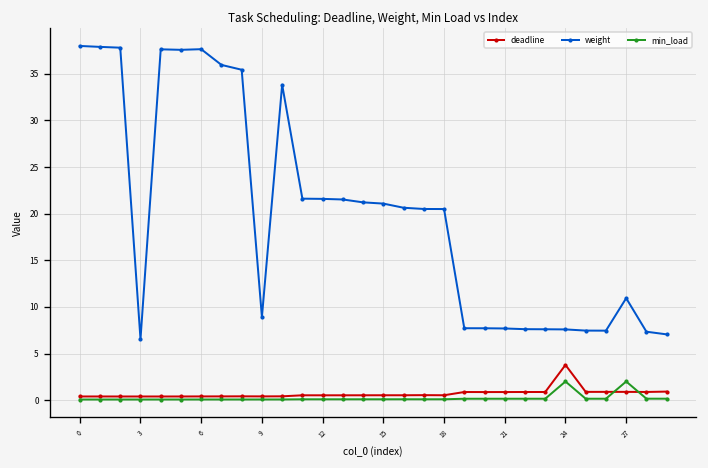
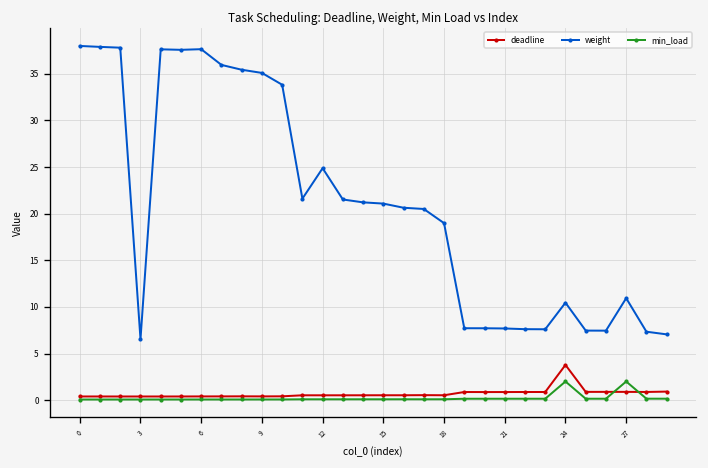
weight, 9: 9 -> 35
weight, 12: 22 -> 25
weight, 18: 20 -> 19
weight, 24: 8 -> 10
